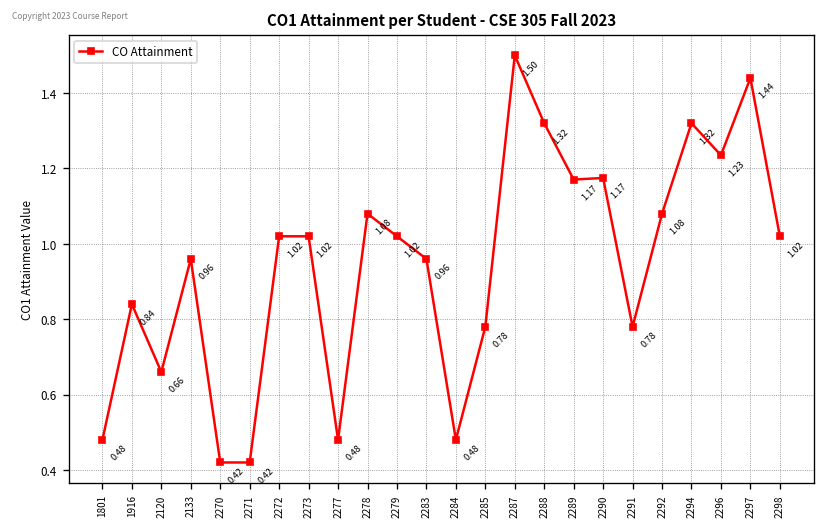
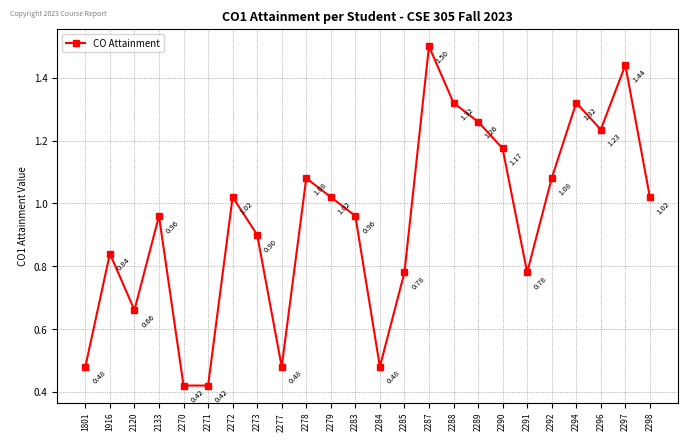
2273: 1.02 -> 0.90
2289: 1.17 -> 1.26
